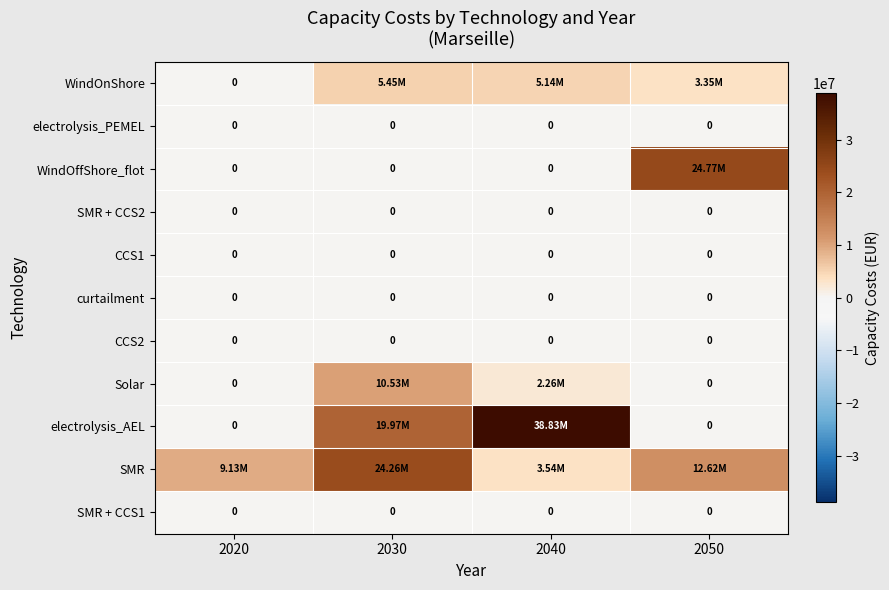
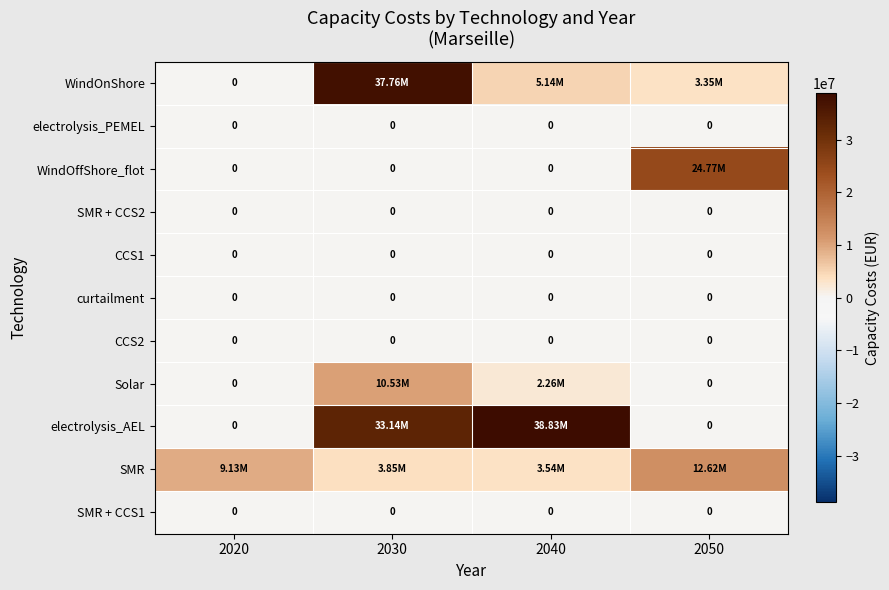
WindOnShore, 2030: 5.45M -> 37.76M
electrolysis_AEL, 2030: 19.97M -> 33.14M
SMR, 2030: 24.26M -> 3.85M
